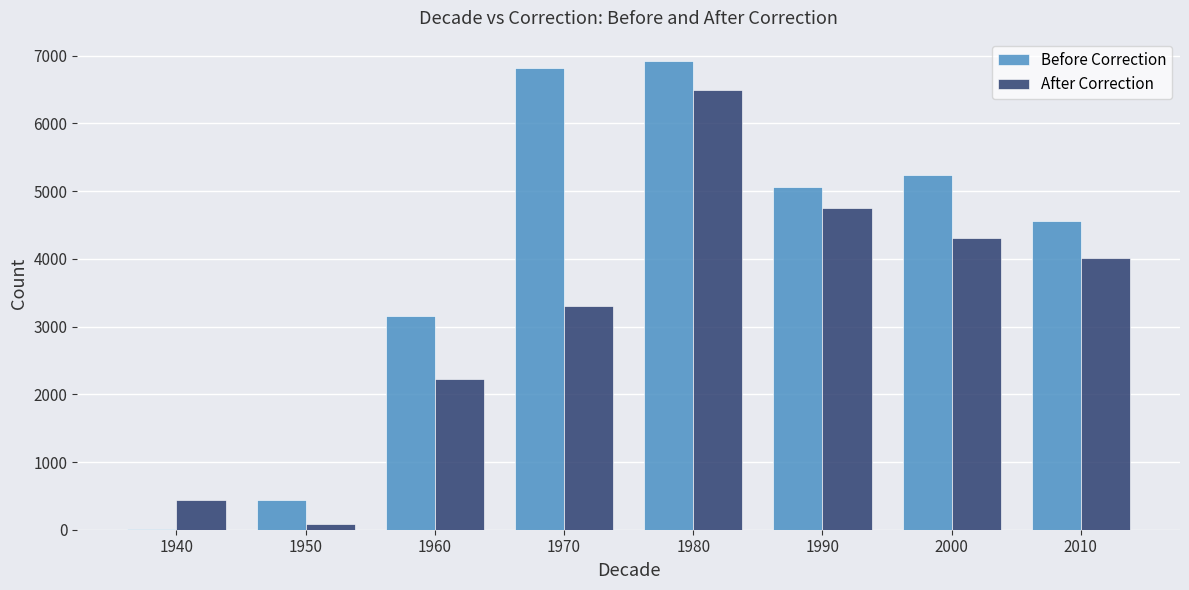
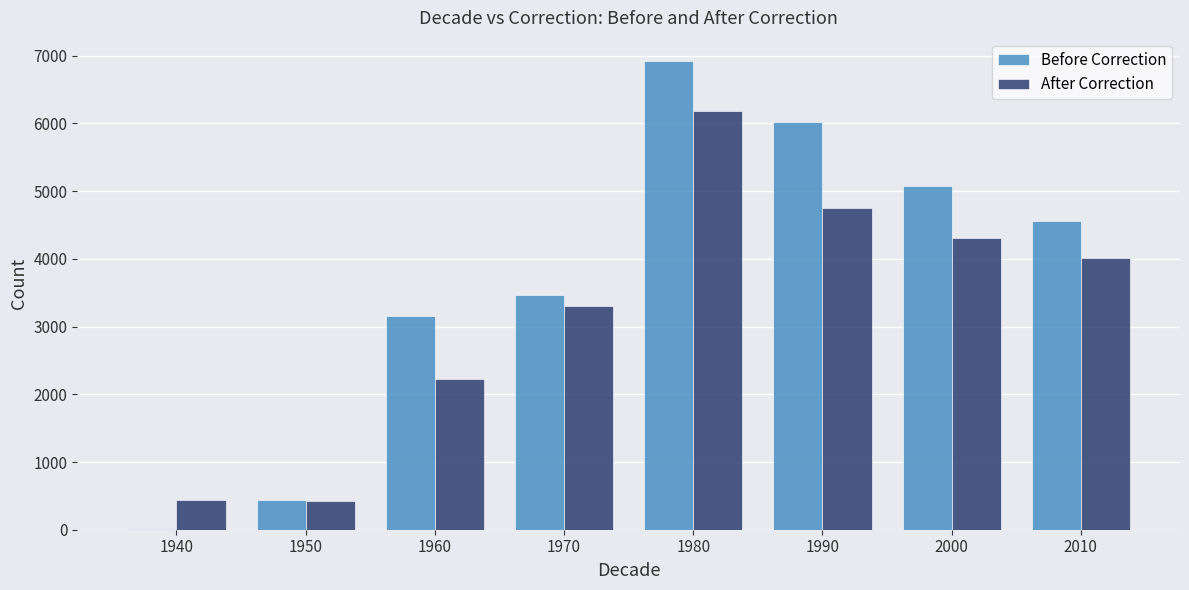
After Correction, 1950: 100 -> 400
Before Correction, 1970: 6800 -> 3500
After Correction, 1980: 6500 -> 6200
Before Correction, 1990: 5100 -> 6000
Before Correction, 2000: 5200 -> 5100
